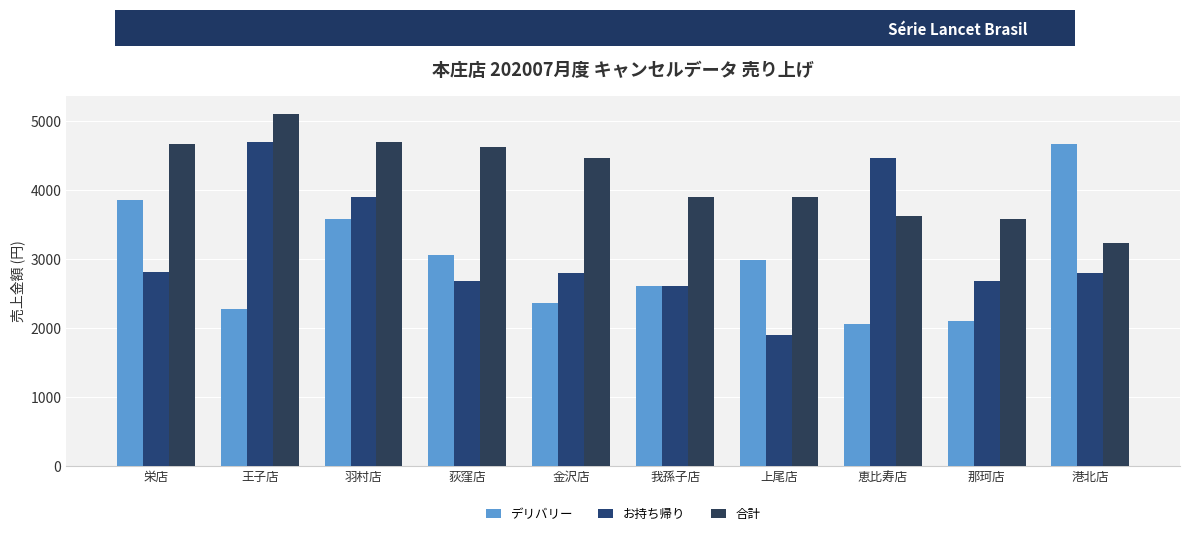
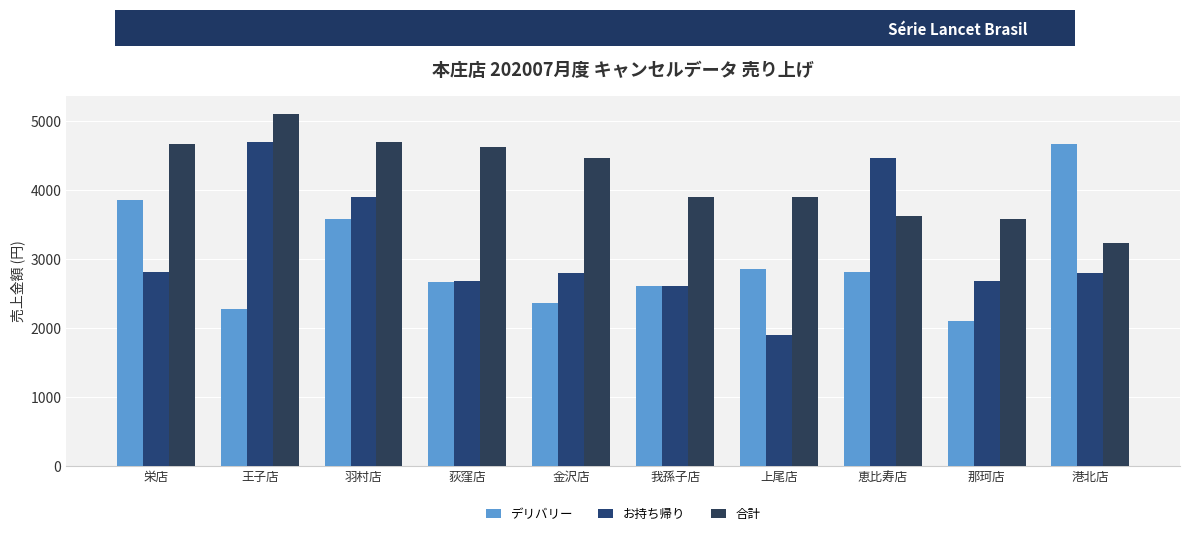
デリバリー, 荻窪店: 3100 -> 2700
デリバリー, 上尾店: 3000 -> 2900
デリバリー, 恵比寿店: 2100 -> 2800
